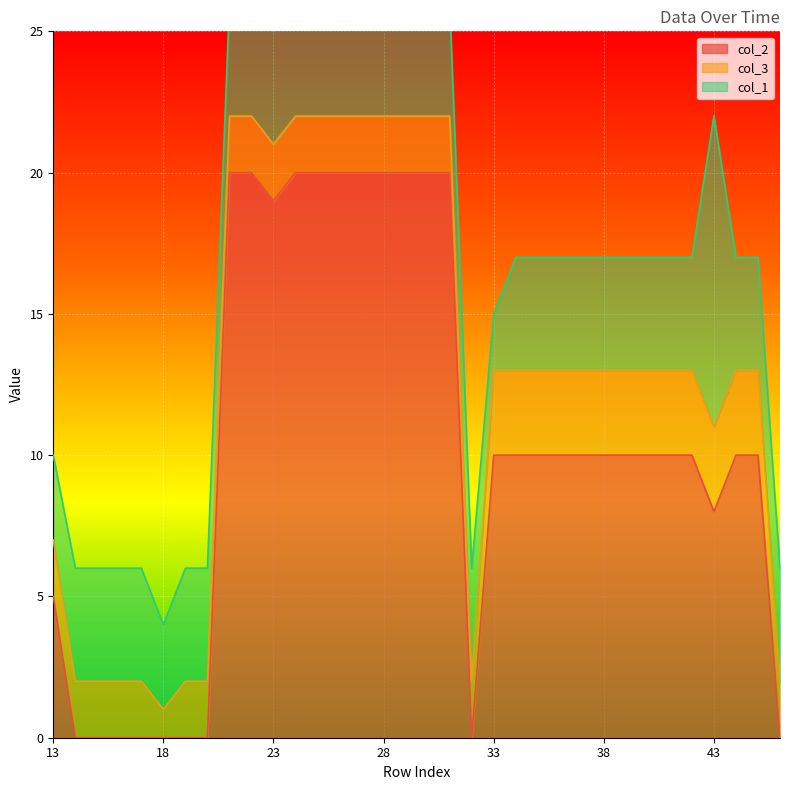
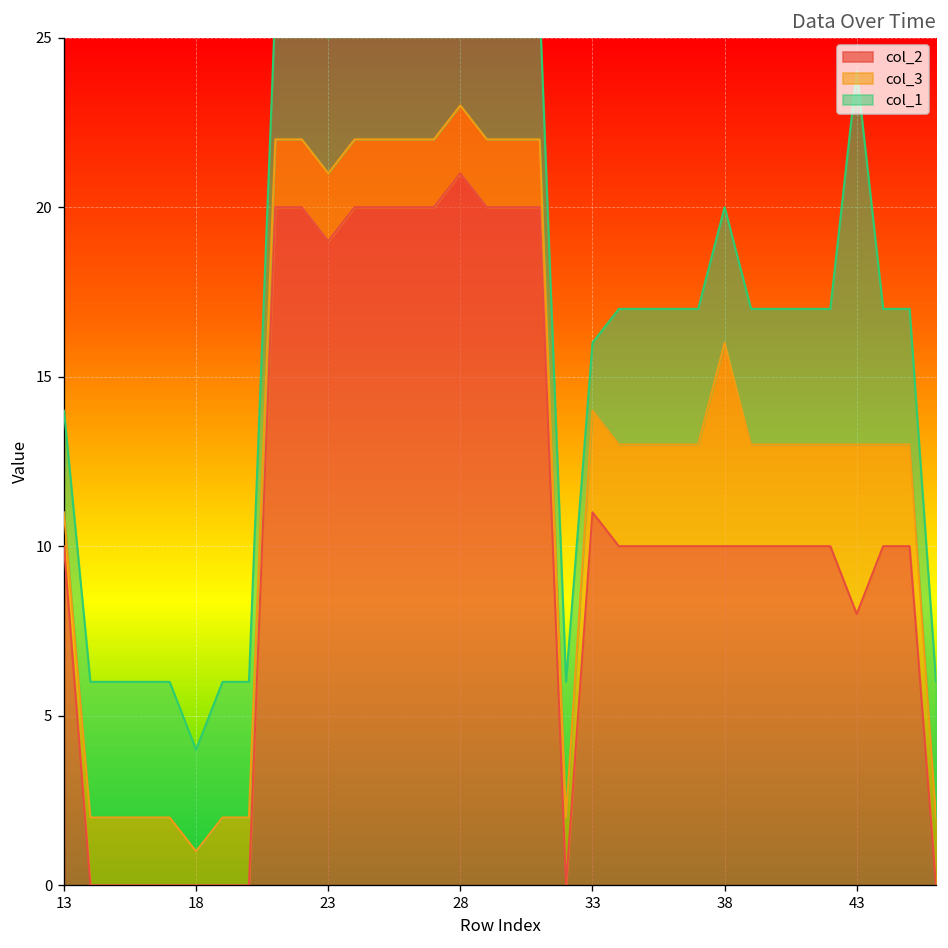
col_2, 13: 5 -> 10
col_3, 13: 2 -> 1
col_2, 28: 20 -> 21
col_2, 33: 10 -> 11
col_3, 38: 3 -> 6
col_3, 43: 3 -> 5
